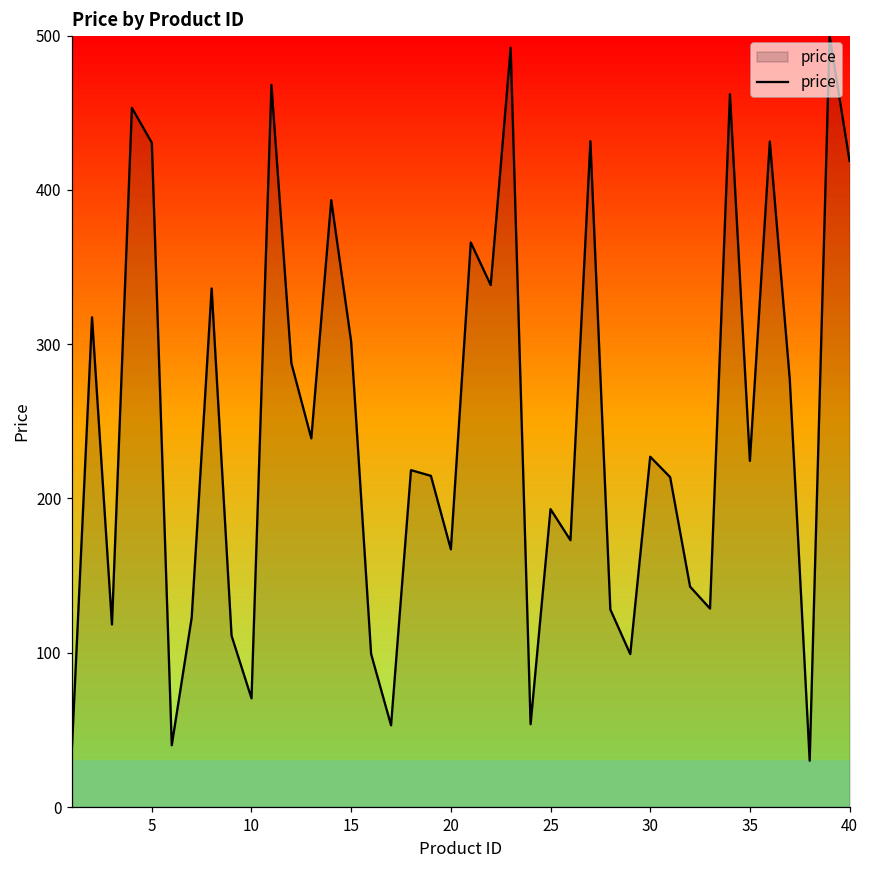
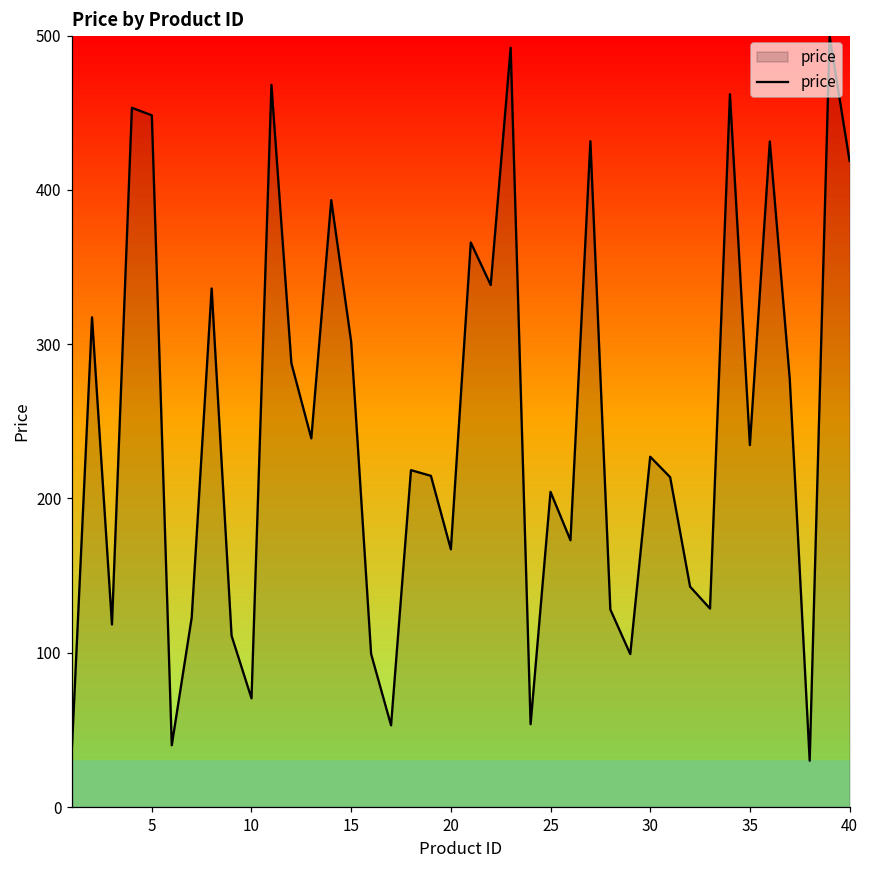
5: 431 -> 448
25: 193 -> 204
35: 224 -> 235
